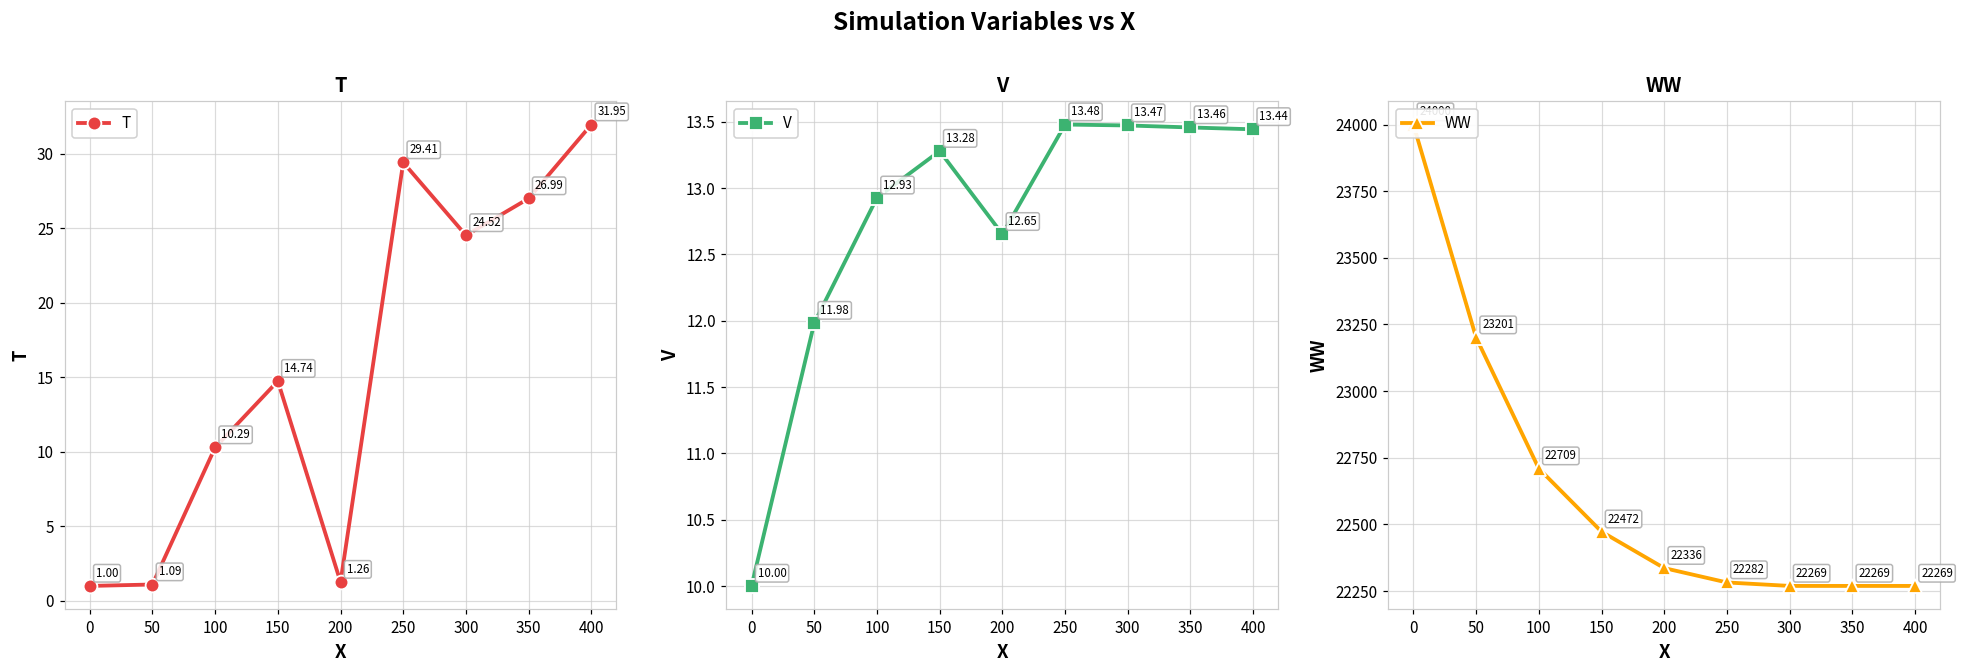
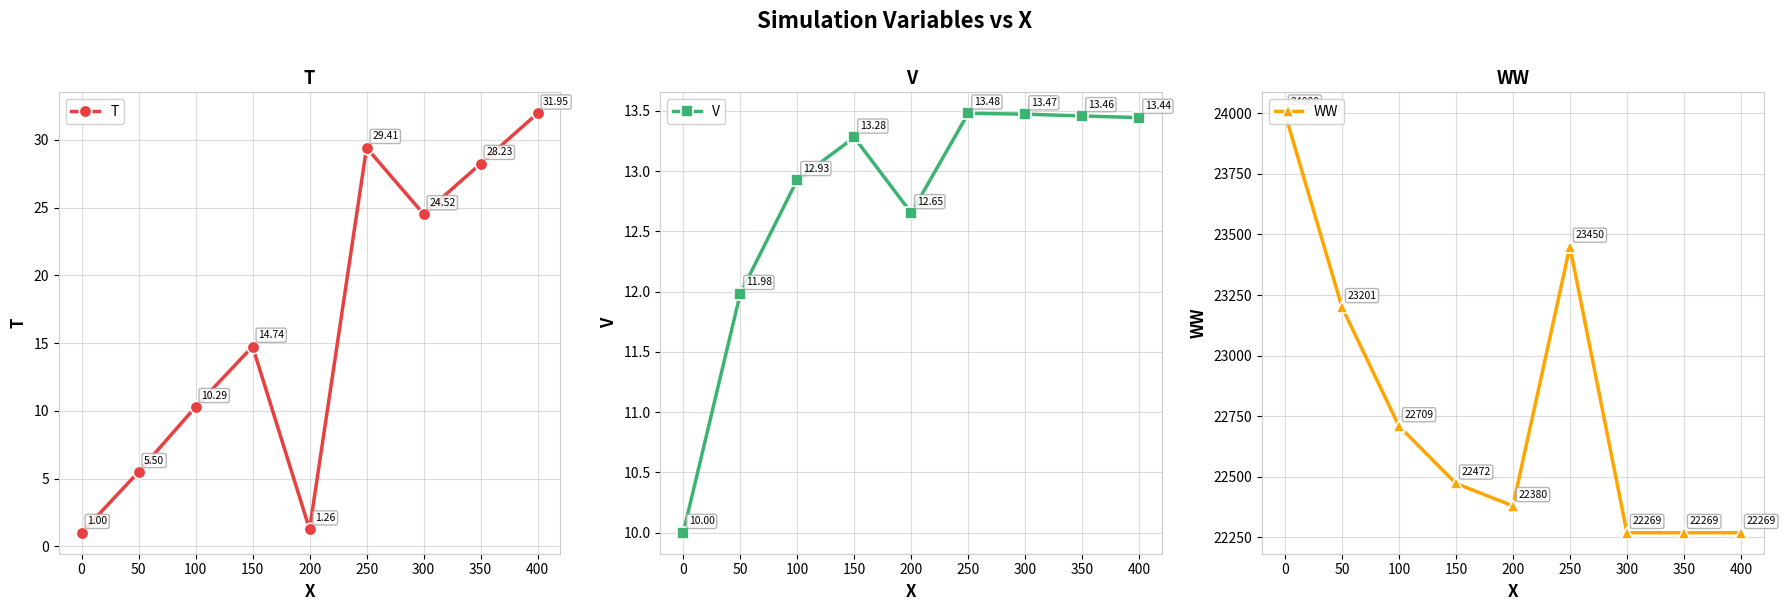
T, 50: 1.09 -> 5.50
T, 350: 26.99 -> 28.23
WW, 200: 22336 -> 22380
WW, 250: 22282 -> 23450
